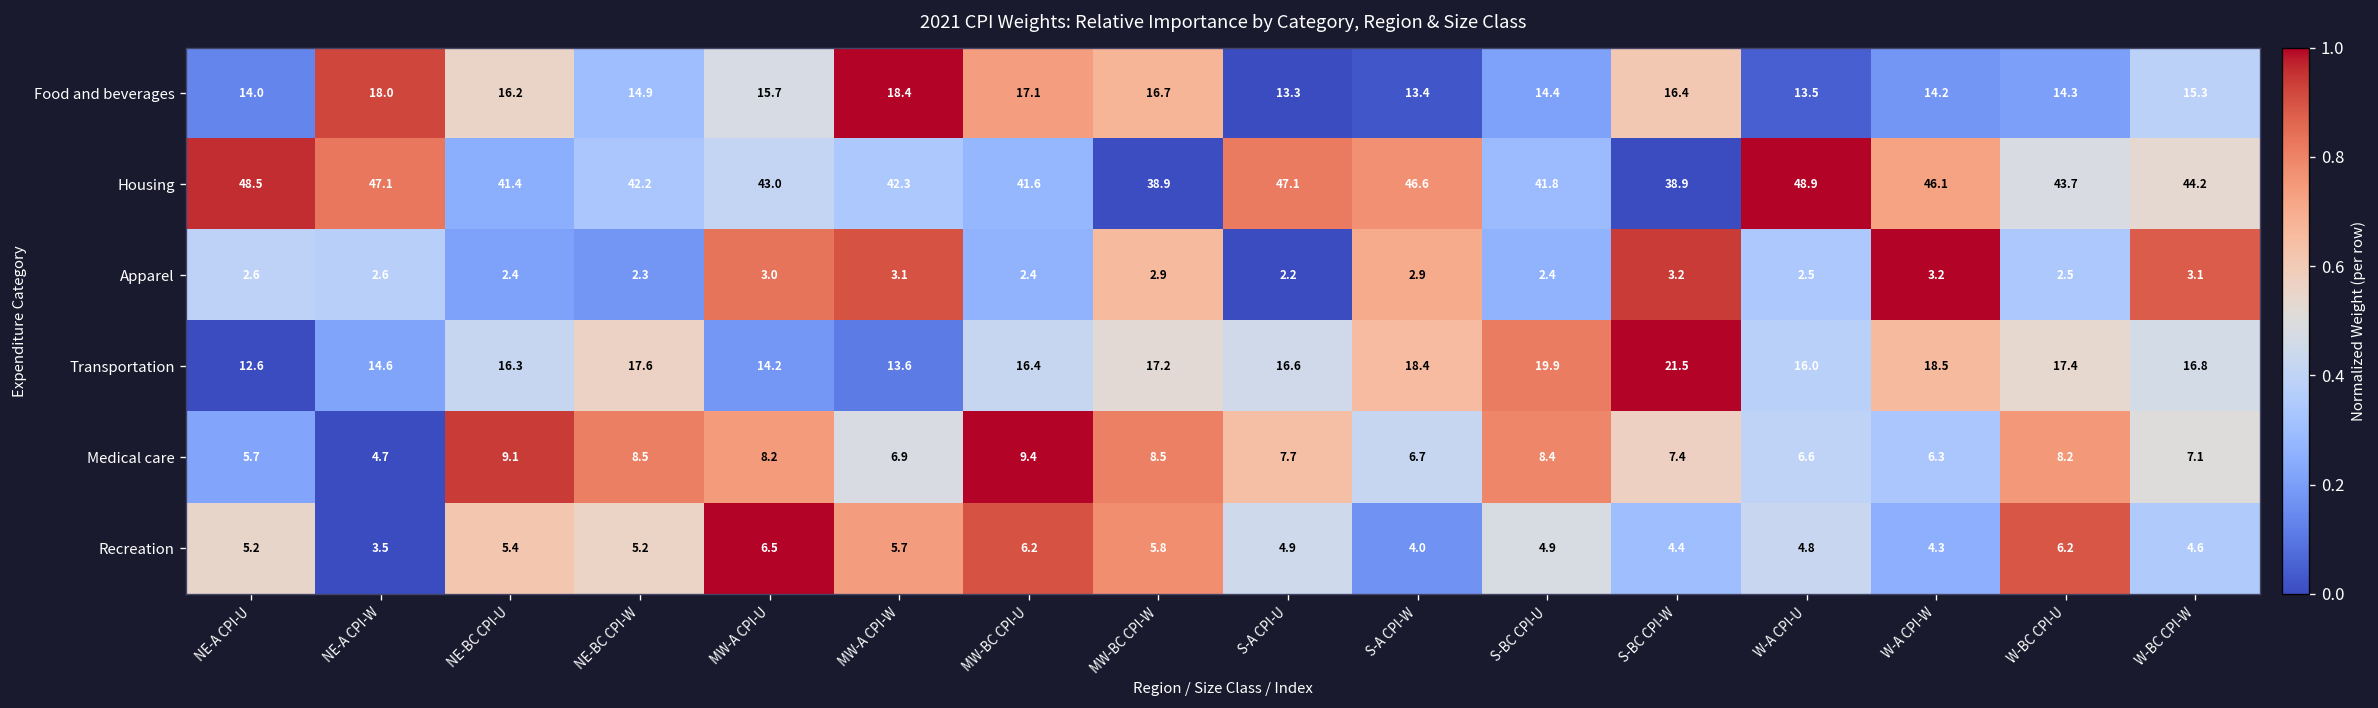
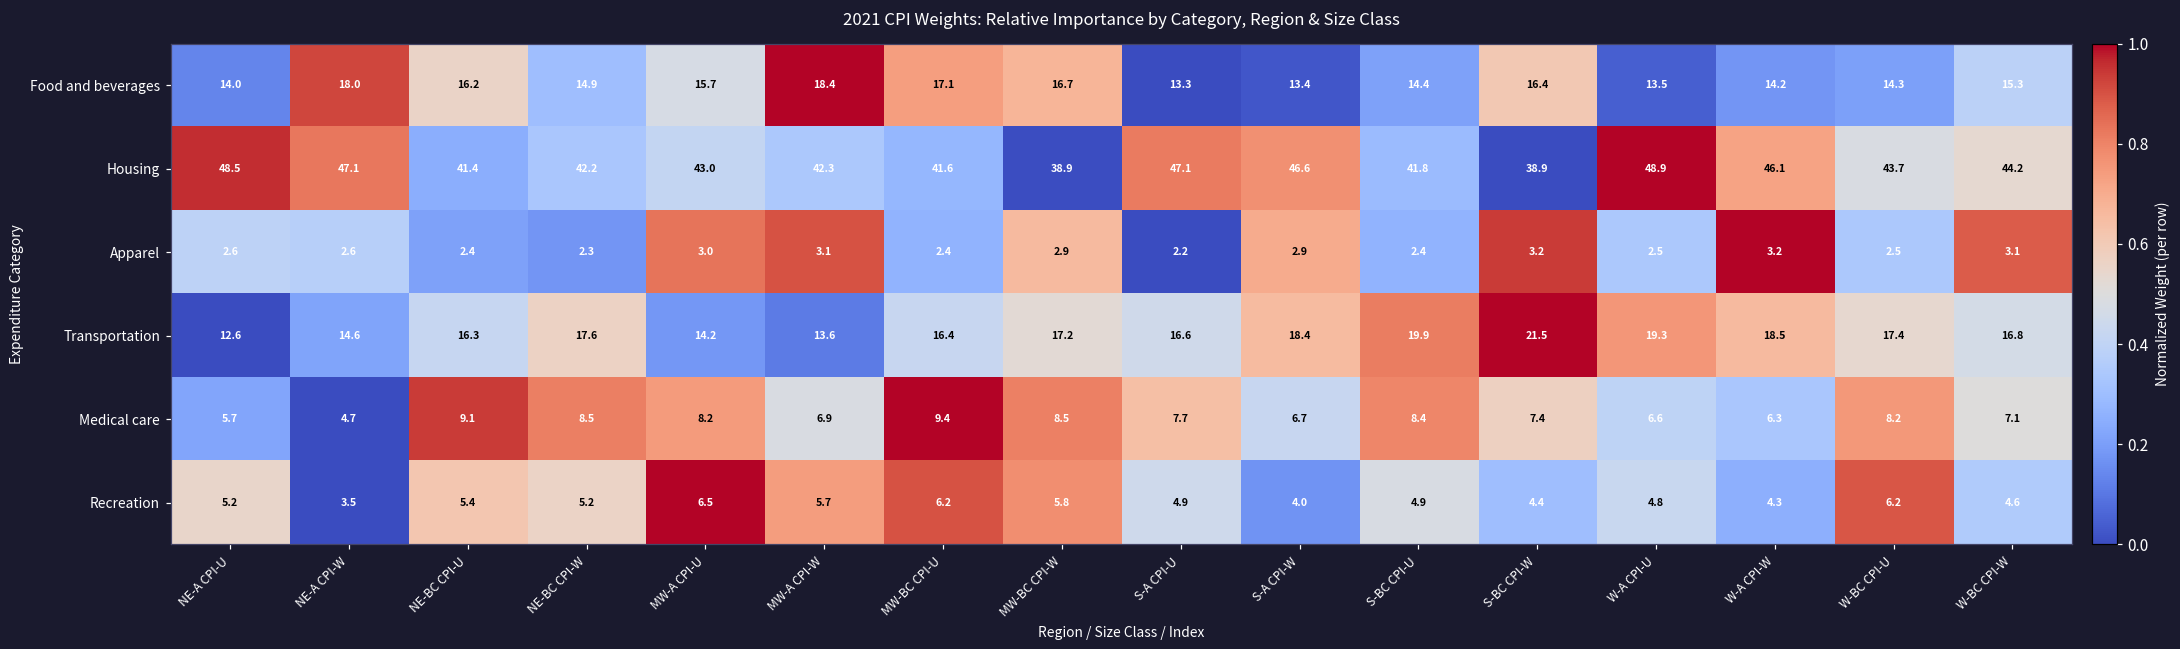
Transportation, W-A CPI-U: 16.0 -> 19.3
